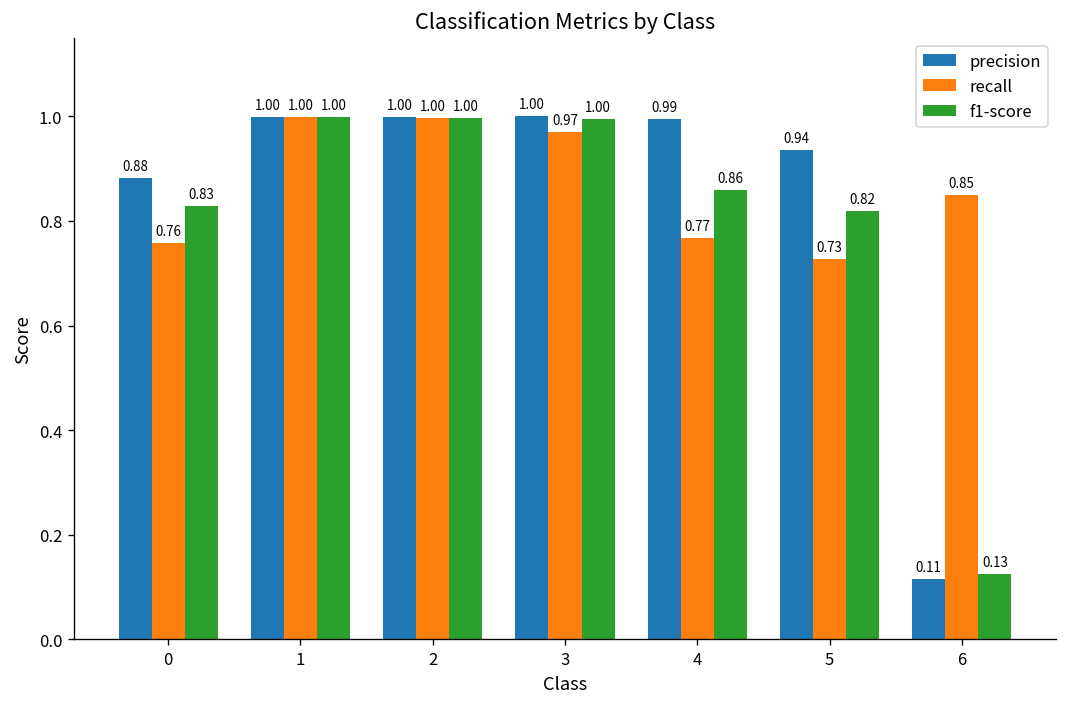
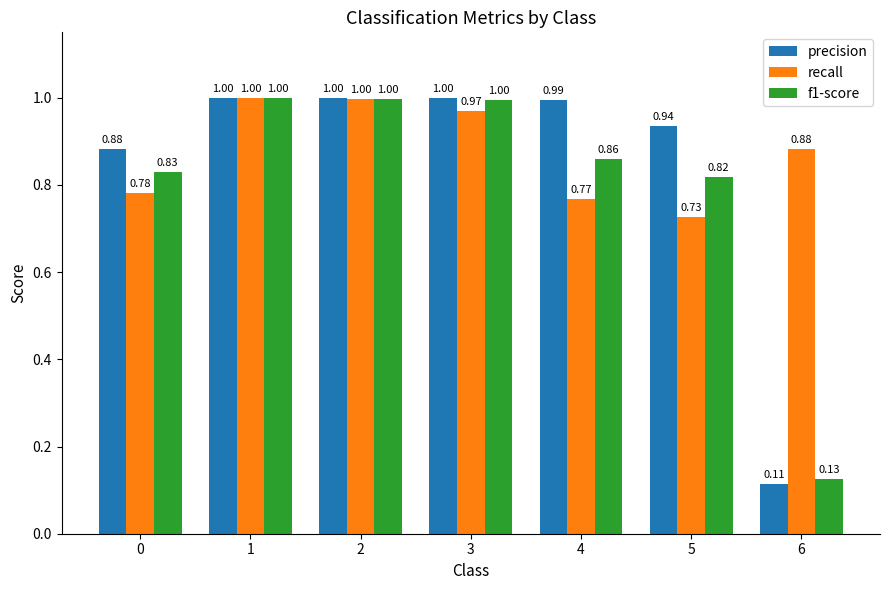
recall, 0: 0.76 -> 0.78
recall, 6: 0.85 -> 0.88
